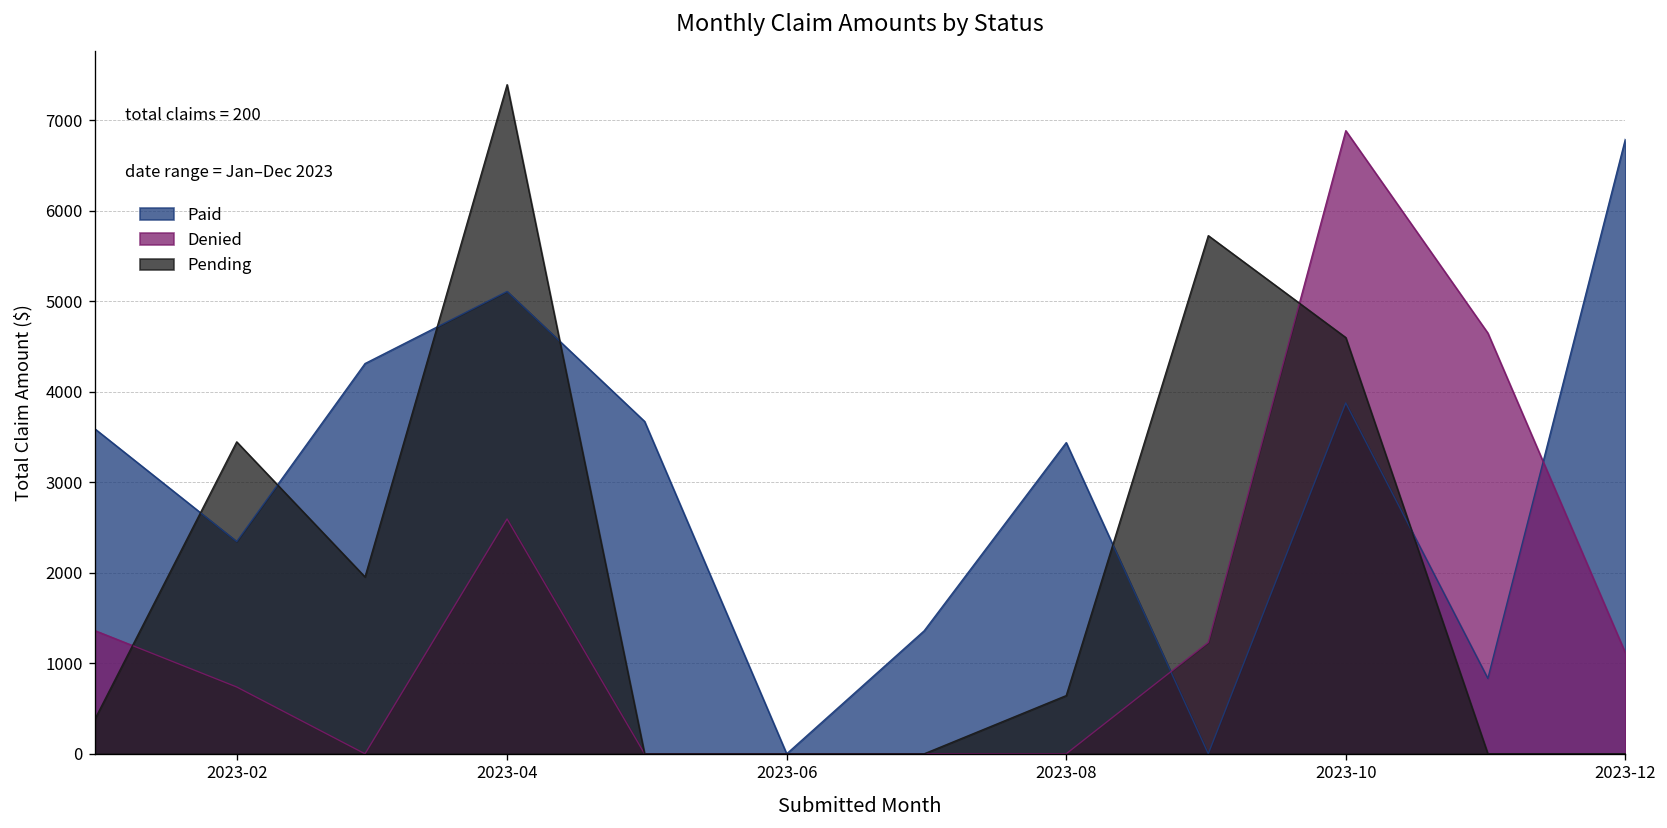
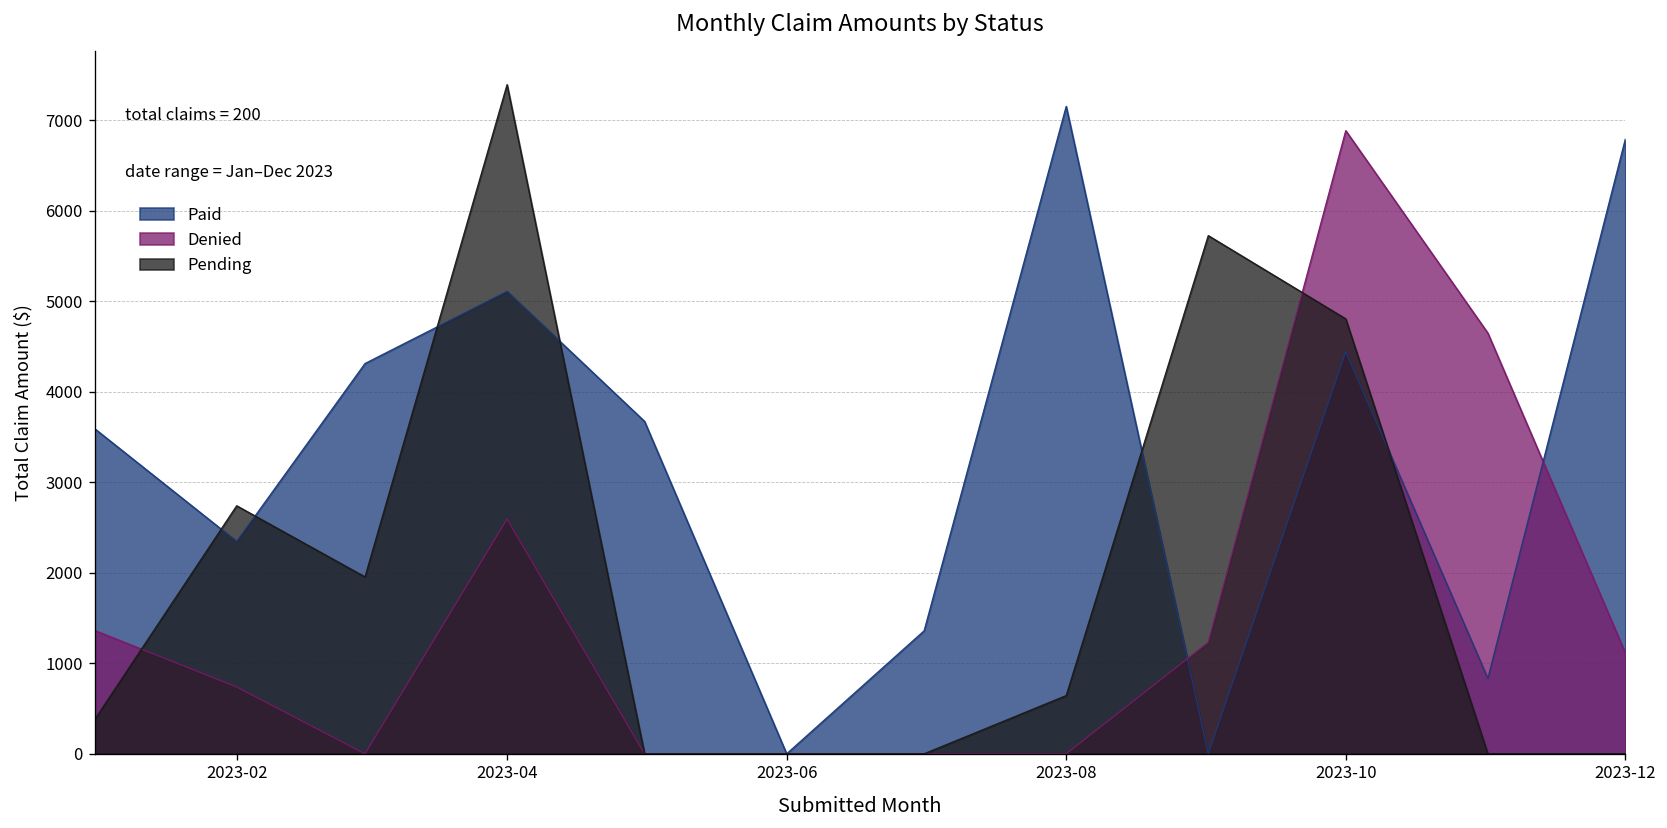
Pending, 2023-02: 3400 -> 2700
Paid, 2023-08: 3400 -> 7200
Paid, 2023-10: 3900 -> 4400
Pending, 2023-10: 4600 -> 4800
